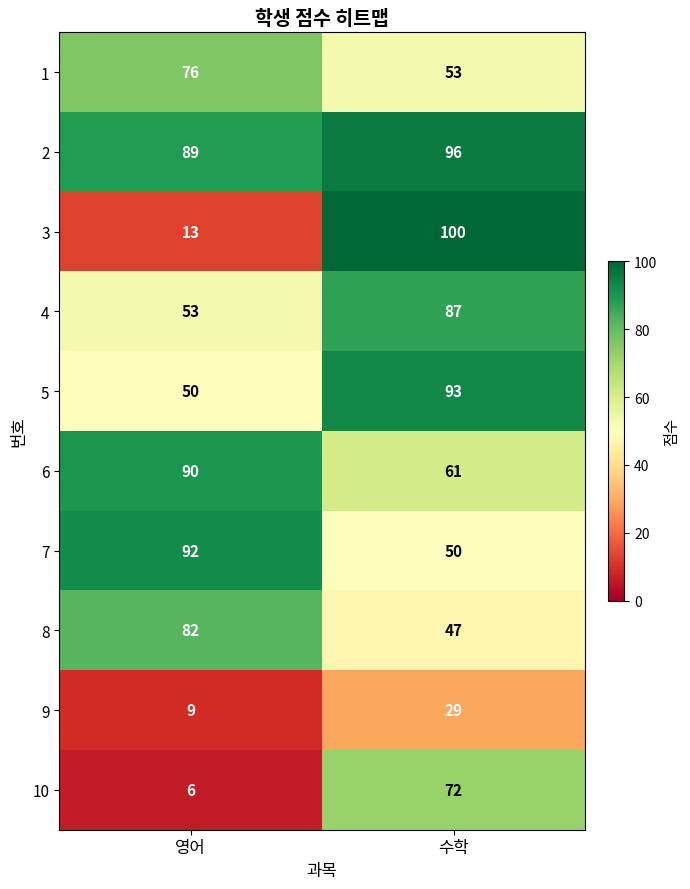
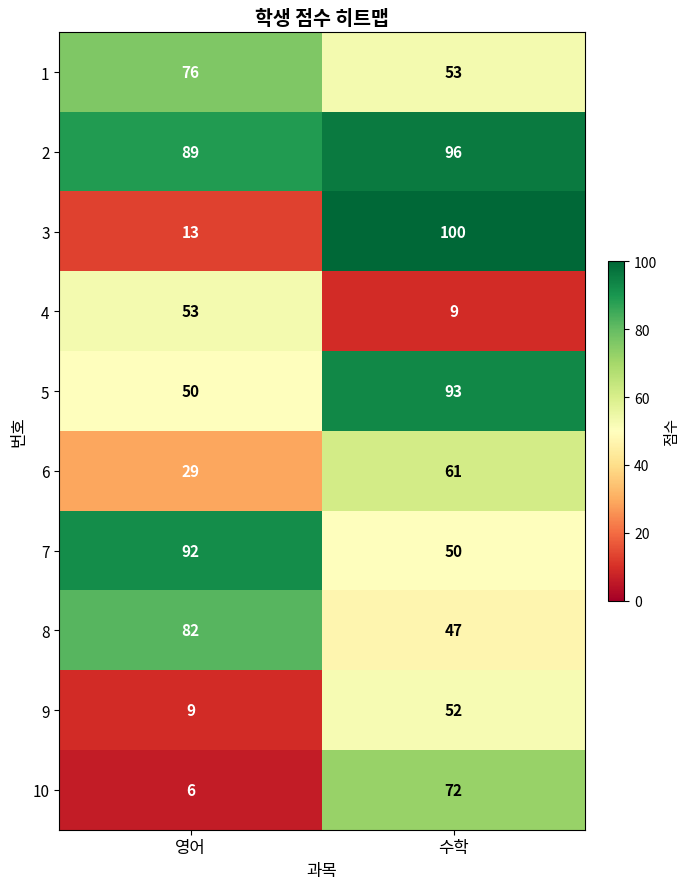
4, 수학: 87 -> 9
6, 영어: 90 -> 29
9, 수학: 29 -> 52
